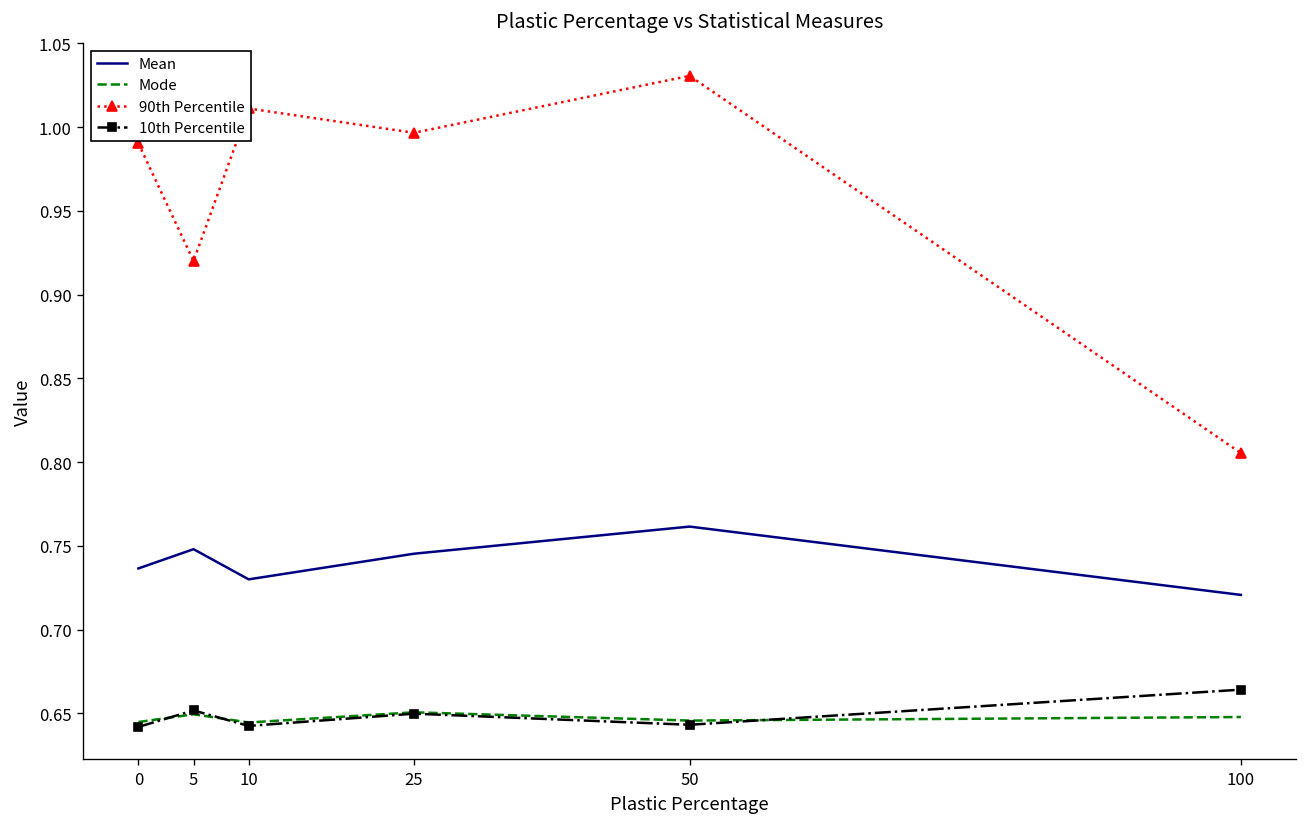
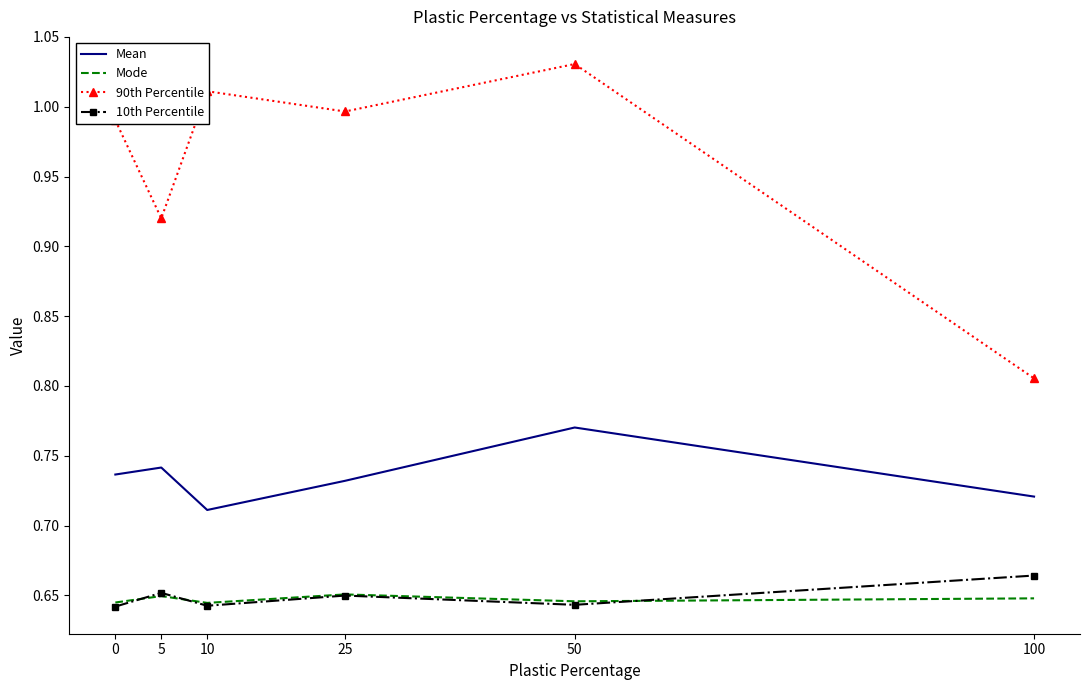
Mean, 5: 0.748 -> 0.742
Mean, 10: 0.730 -> 0.711
Mean, 25: 0.745 -> 0.732
Mean, 50: 0.762 -> 0.770
